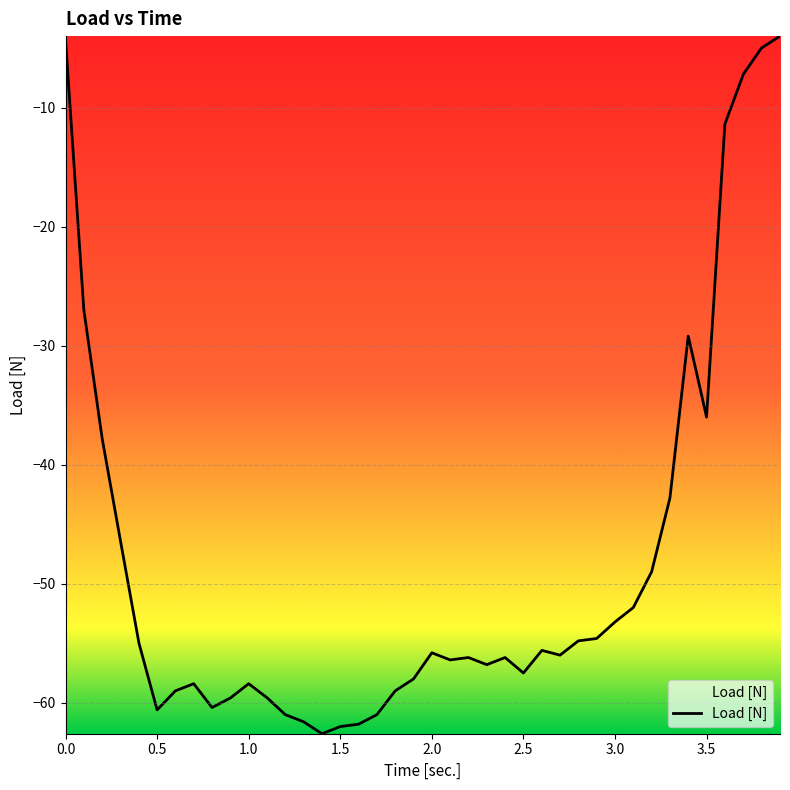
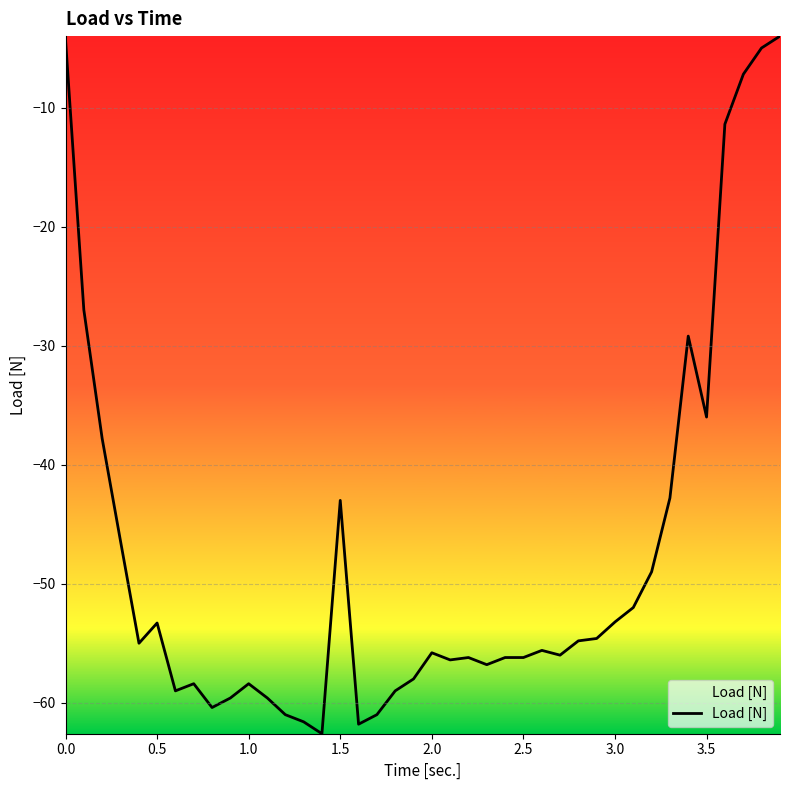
0.5: -60.6 -> -53.3
1.5: -62 -> -43
2.5: -57.5 -> -56.2
